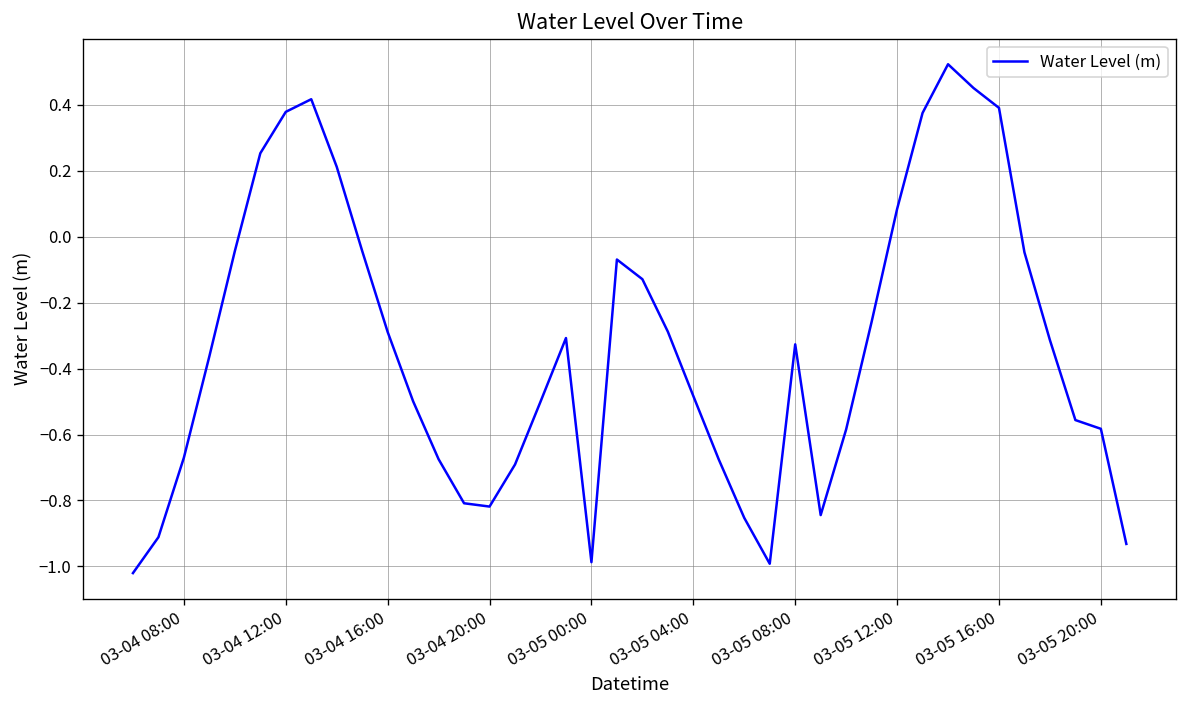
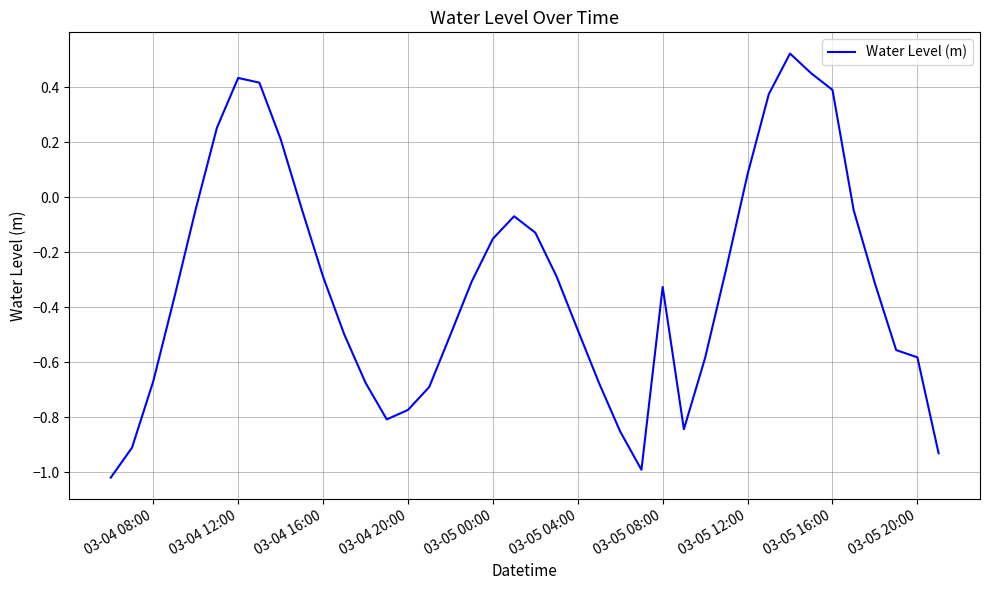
03-04 12:00: 0.38 -> 0.43
03-04 20:00: -0.82 -> -0.77
03-05 00:00: -0.99 -> -0.15
